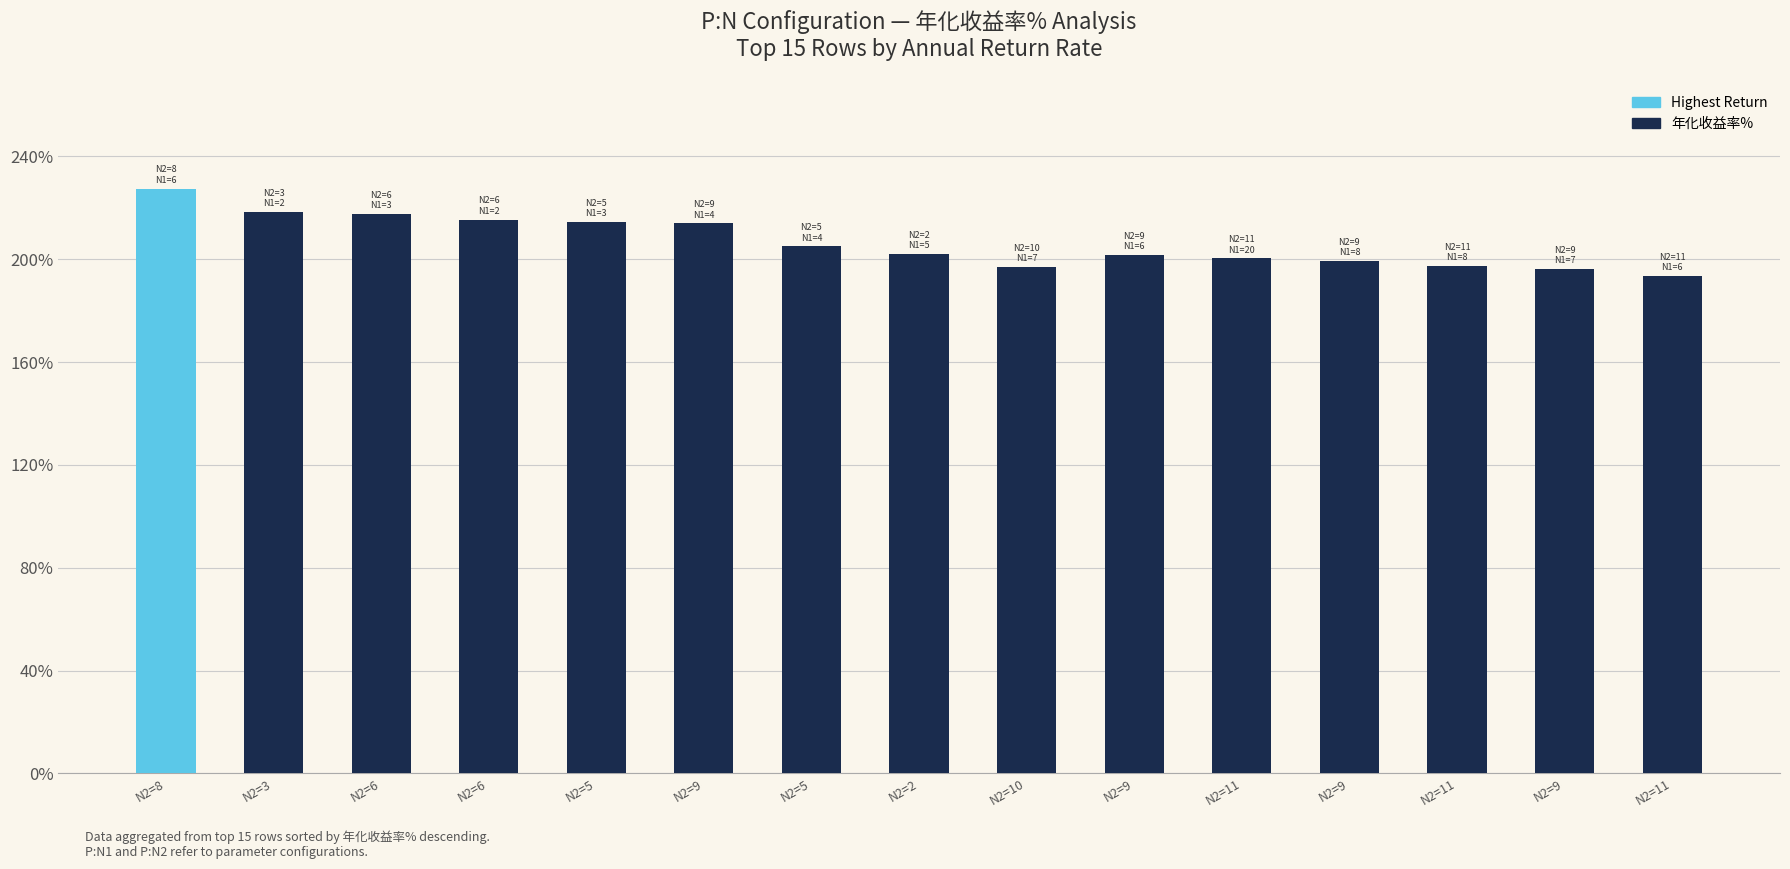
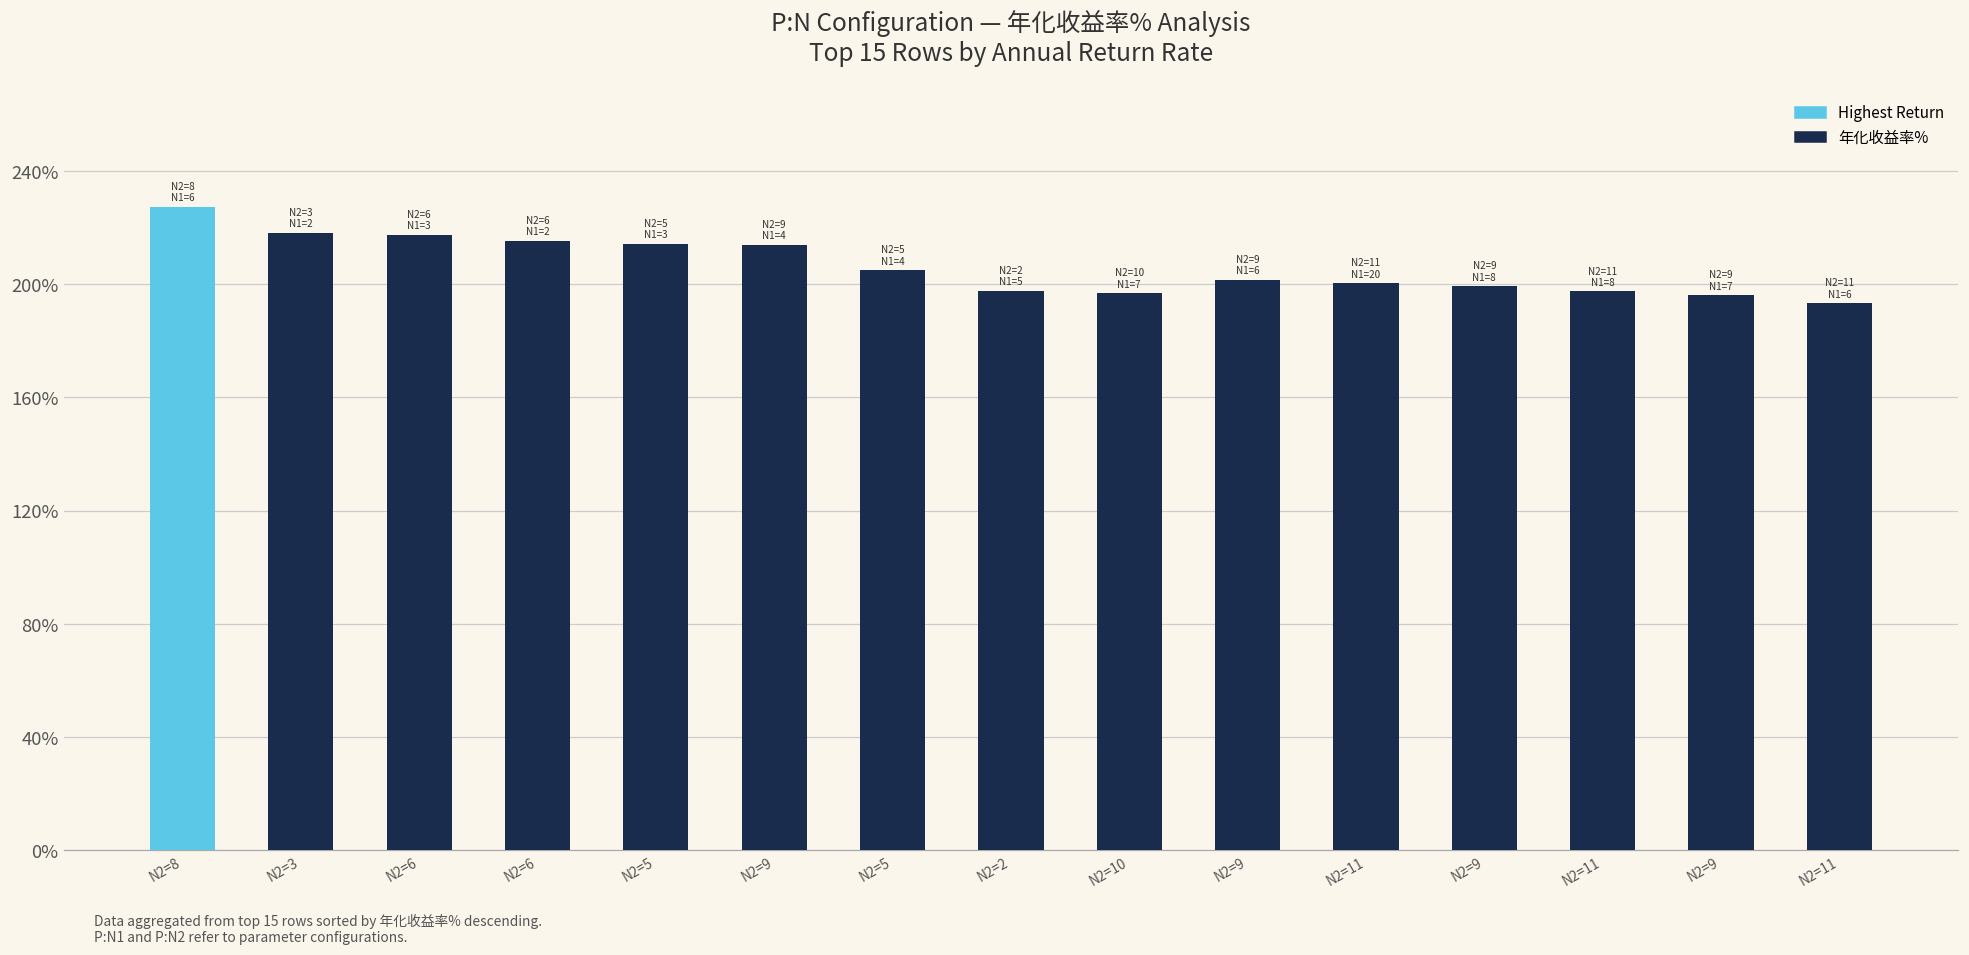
N2=2: 202% -> 198%
